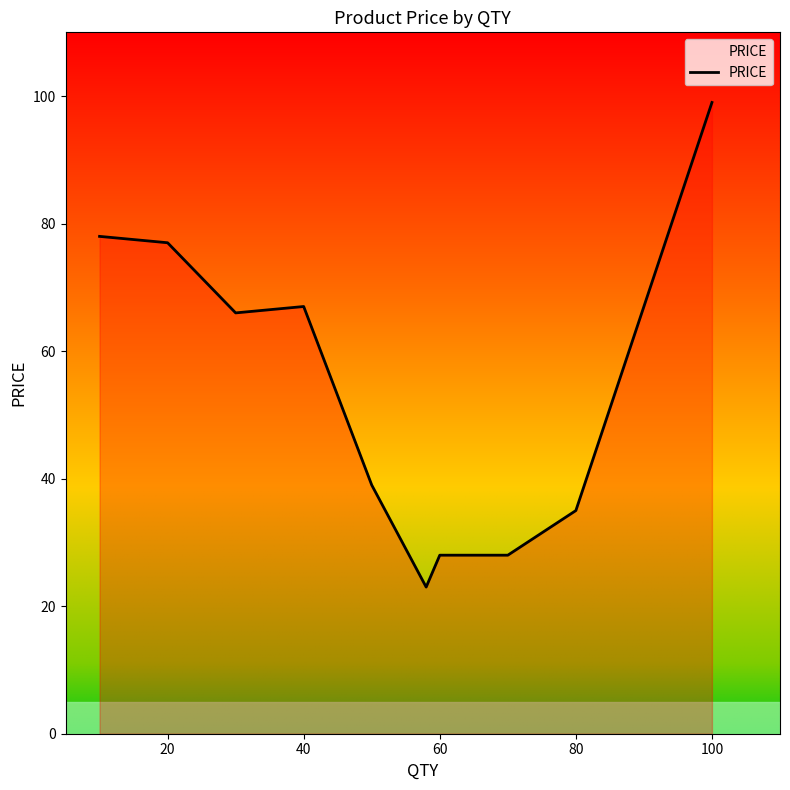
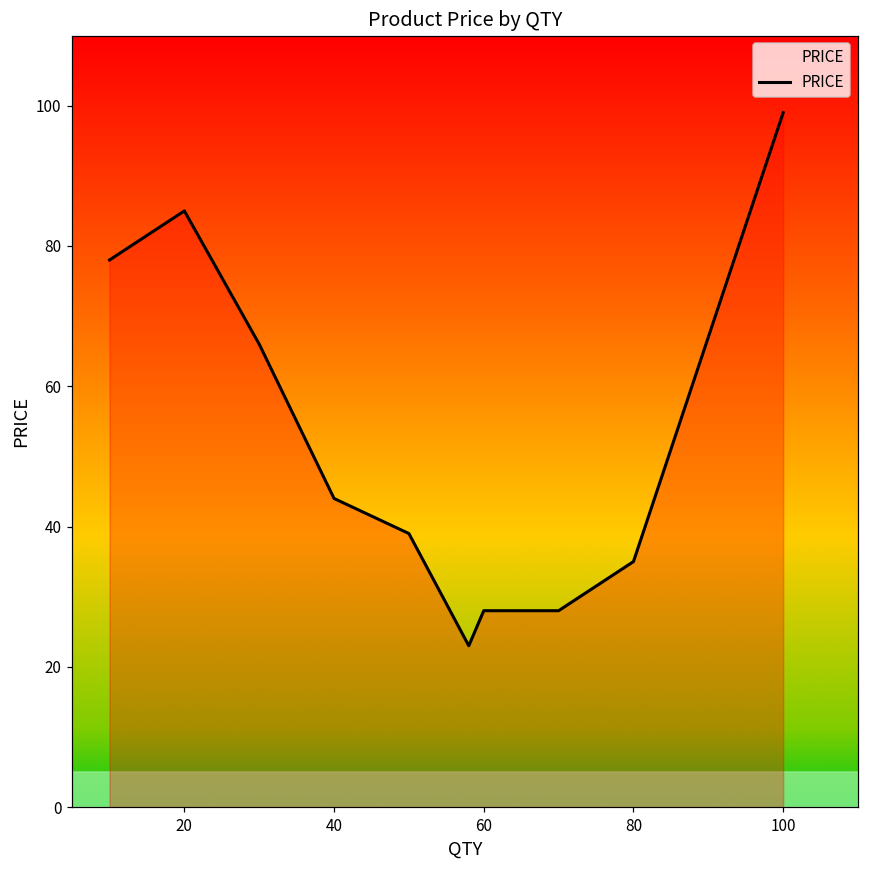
20: 77 -> 85
40: 67 -> 44
